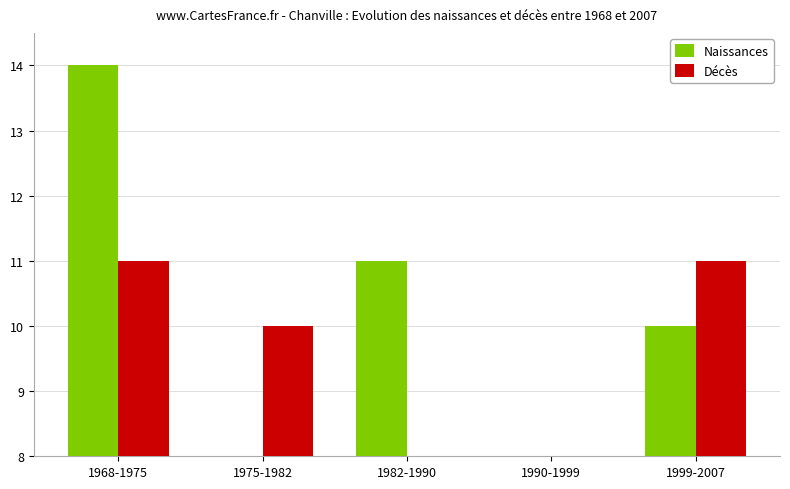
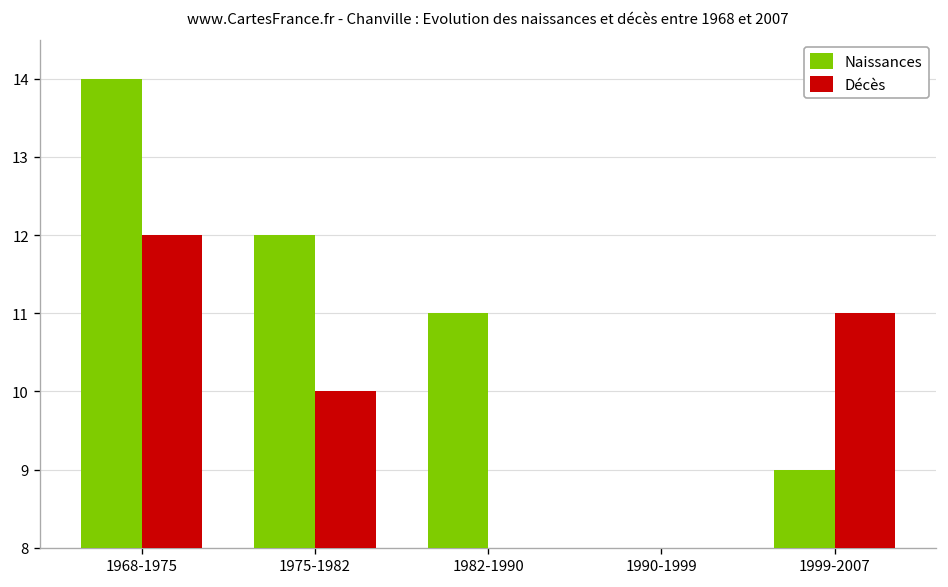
Décès, 1968-1975: 11 -> 12
Naissances, 1975-1982: 8 -> 12
Naissances, 1999-2007: 10 -> 9
